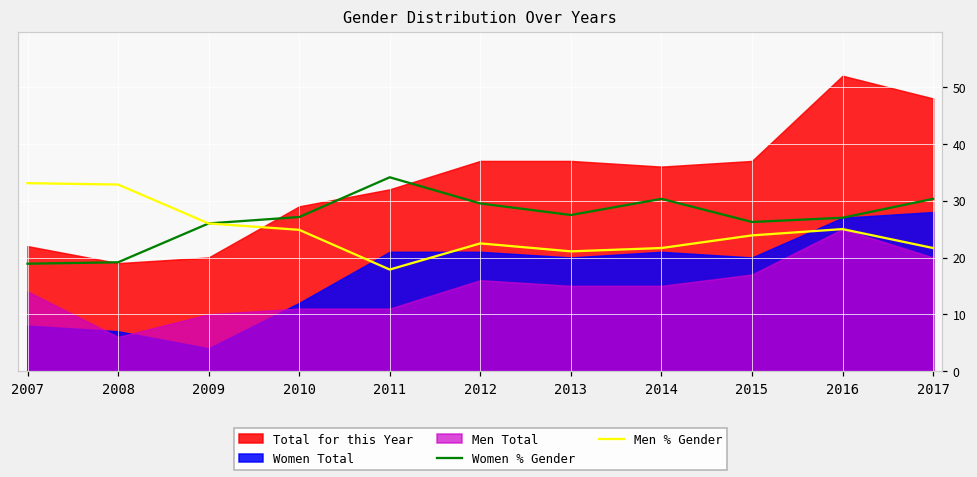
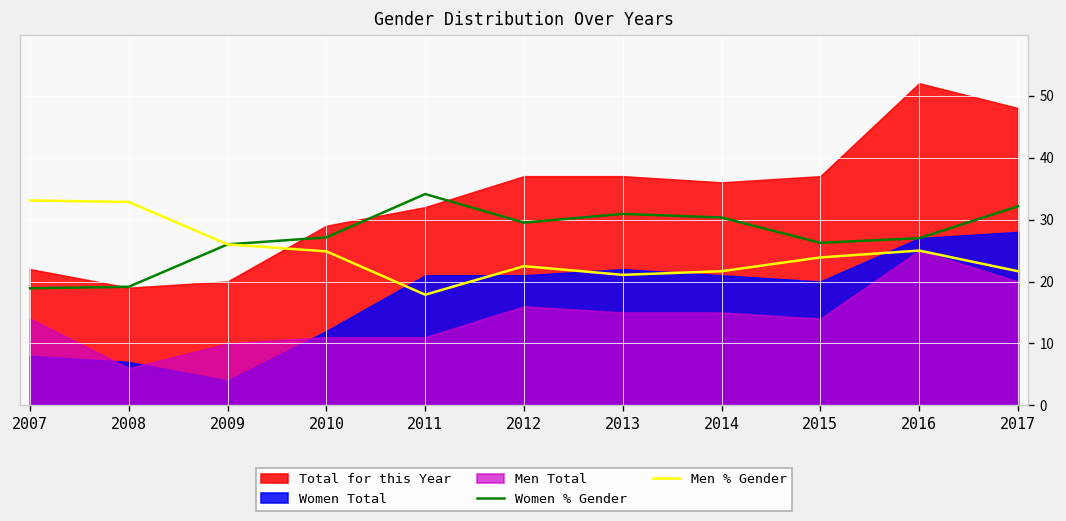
Women % Gender, 2013: 27 -> 31
Women Total, 2013: 20 -> 22
Men Total, 2015: 17 -> 14
Women % Gender, 2017: 30 -> 32
